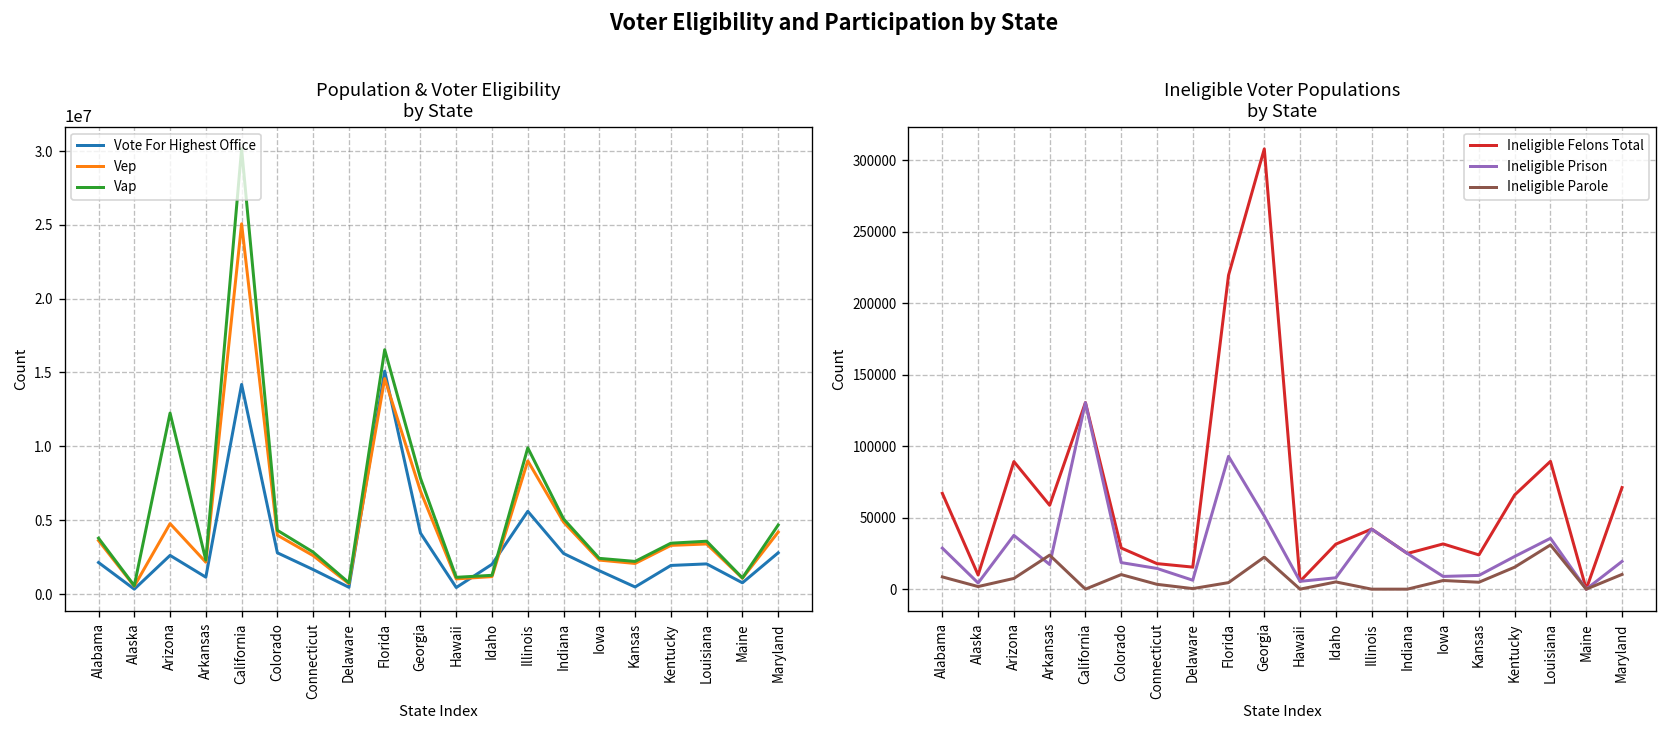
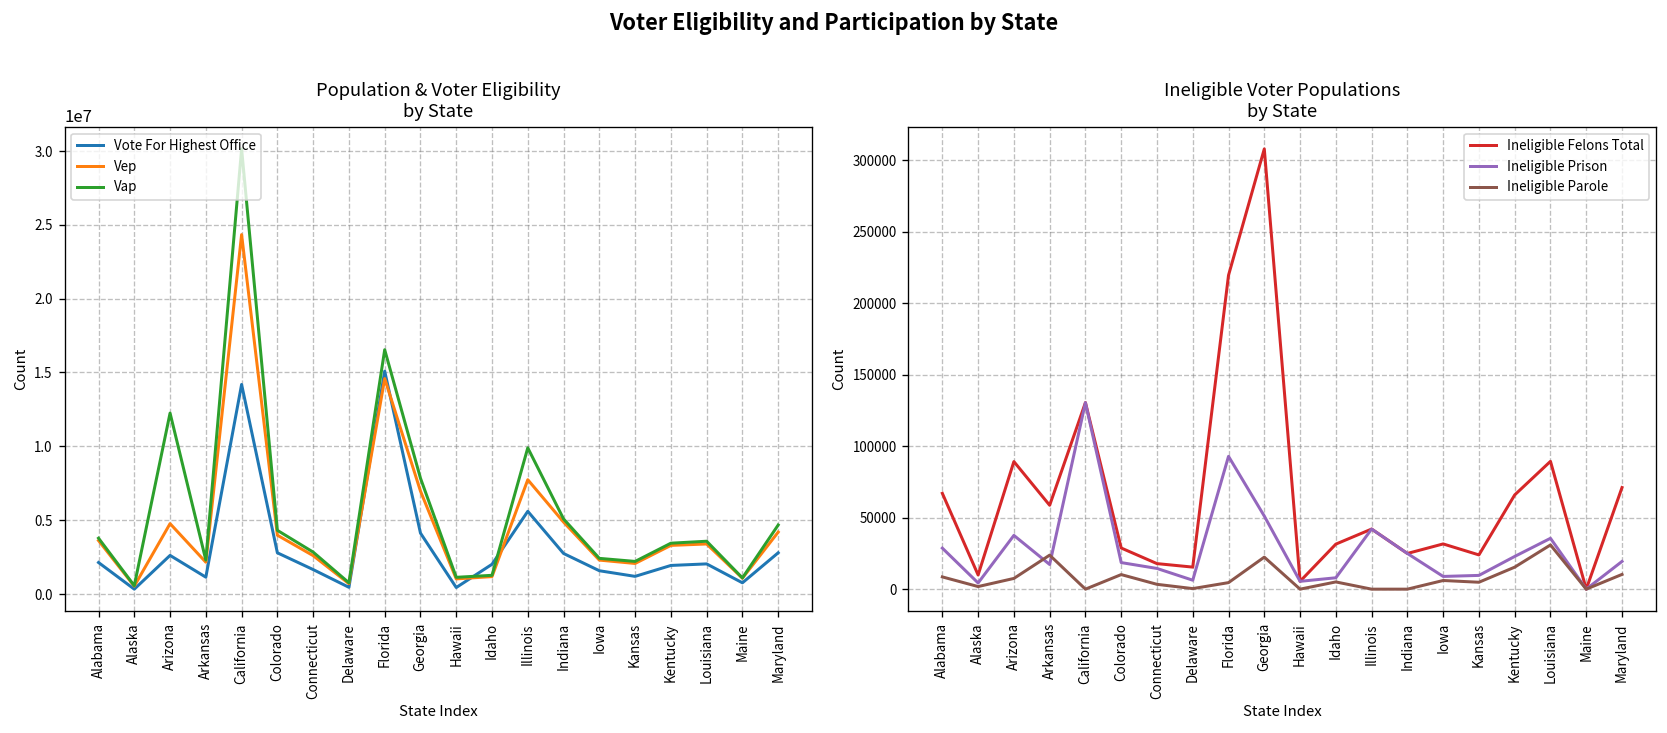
Population & Voter Eligibility by State, Vep, California: 25100000 -> 24300000
Population & Voter Eligibility by State, Vep, Illinois: 9000000 -> 7700000
Population & Voter Eligibility by State, Vote For Highest Office, Kansas: 500000 -> 1200000
